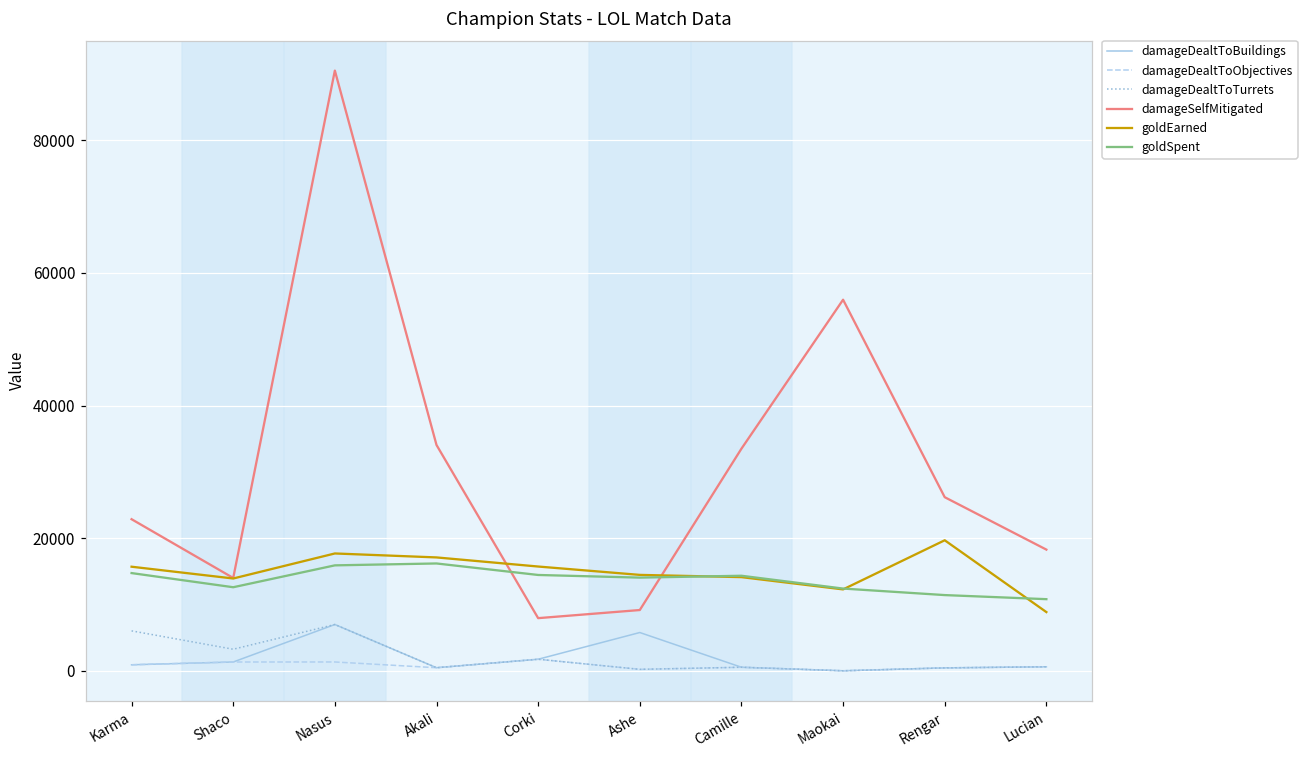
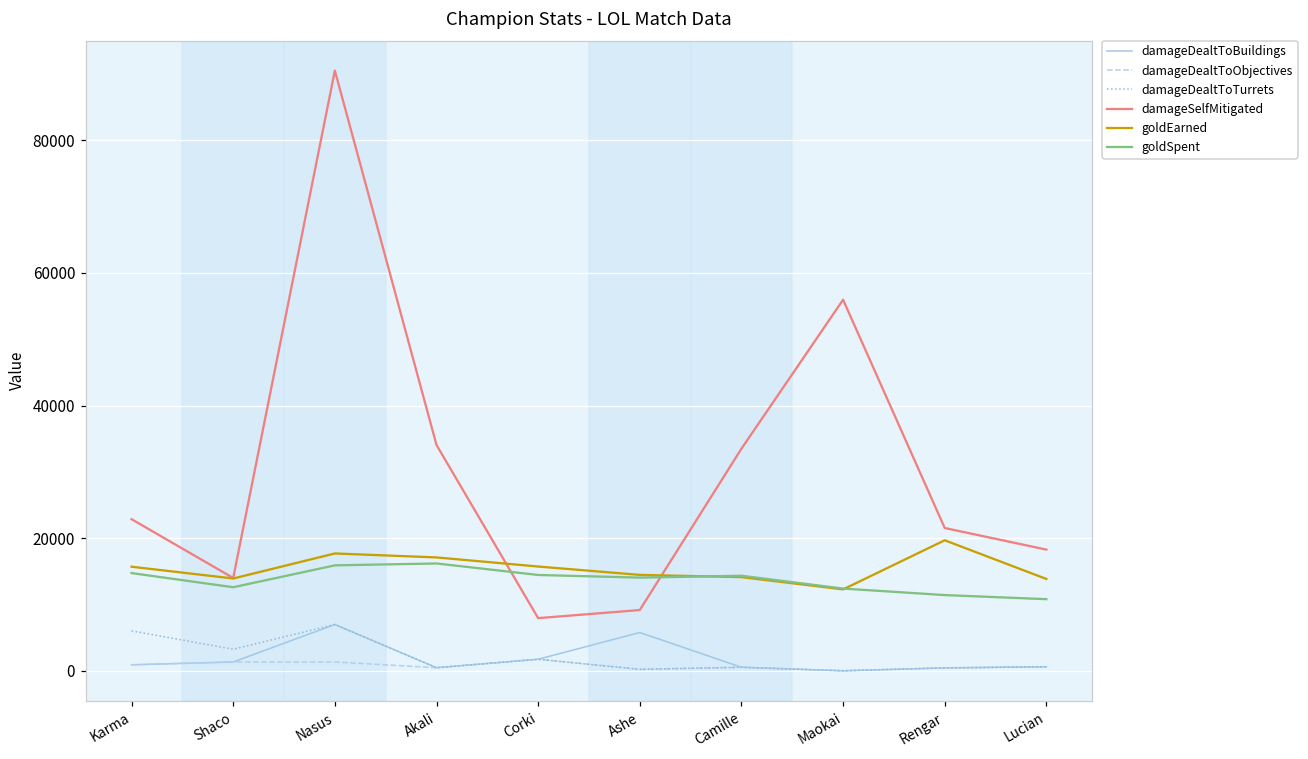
damageSelfMitigated, Rengar: 26000 -> 22000
goldEarned, Lucian: 9000 -> 14000
